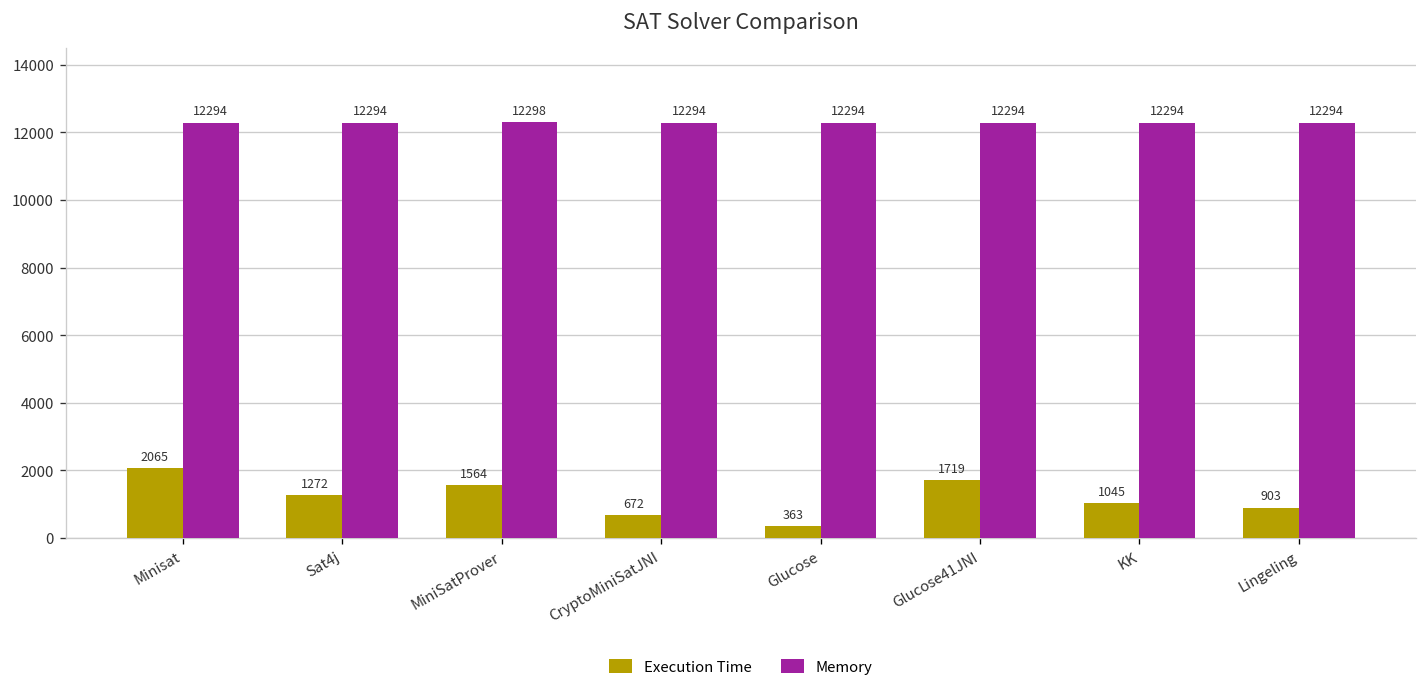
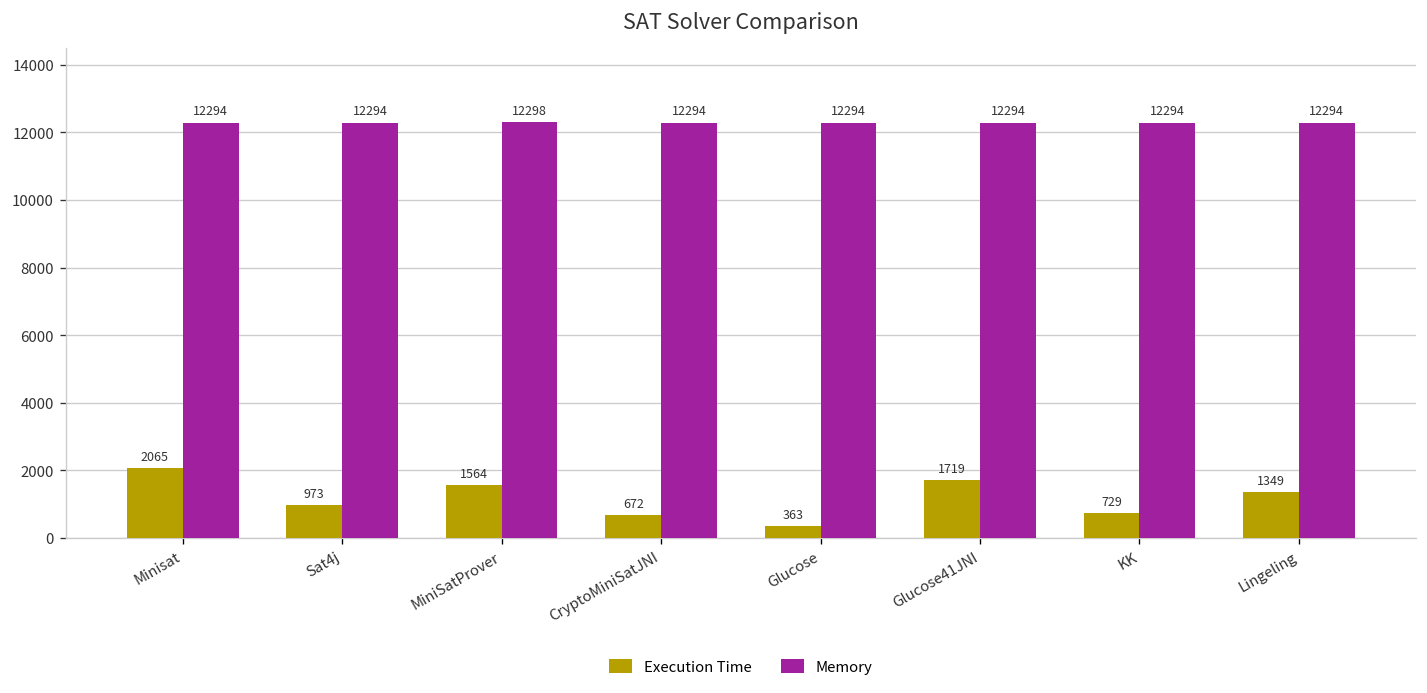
Execution Time, Sat4j: 1272 -> 973
Execution Time, KK: 1045 -> 729
Execution Time, Lingeling: 903 -> 1349
